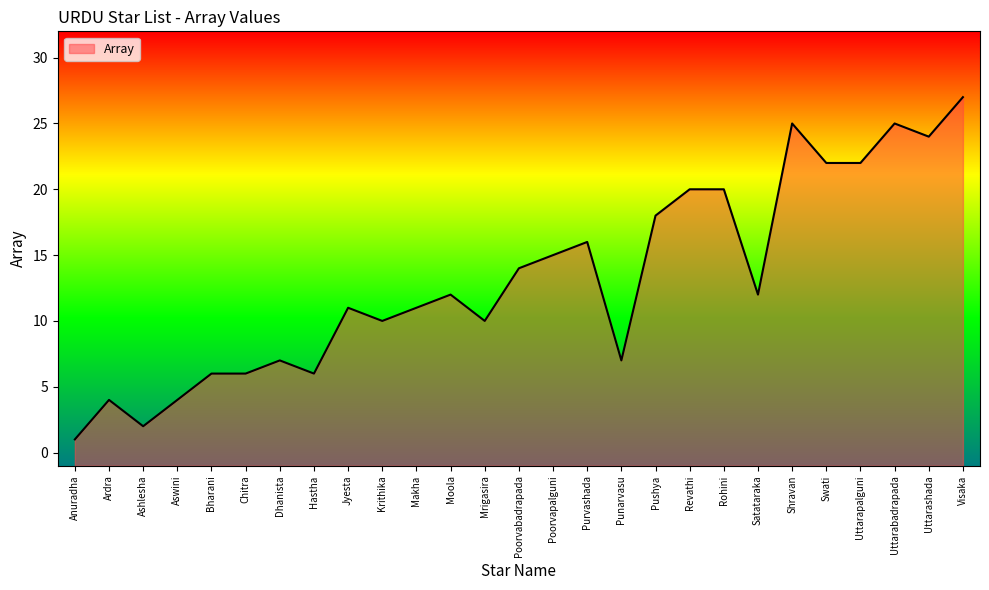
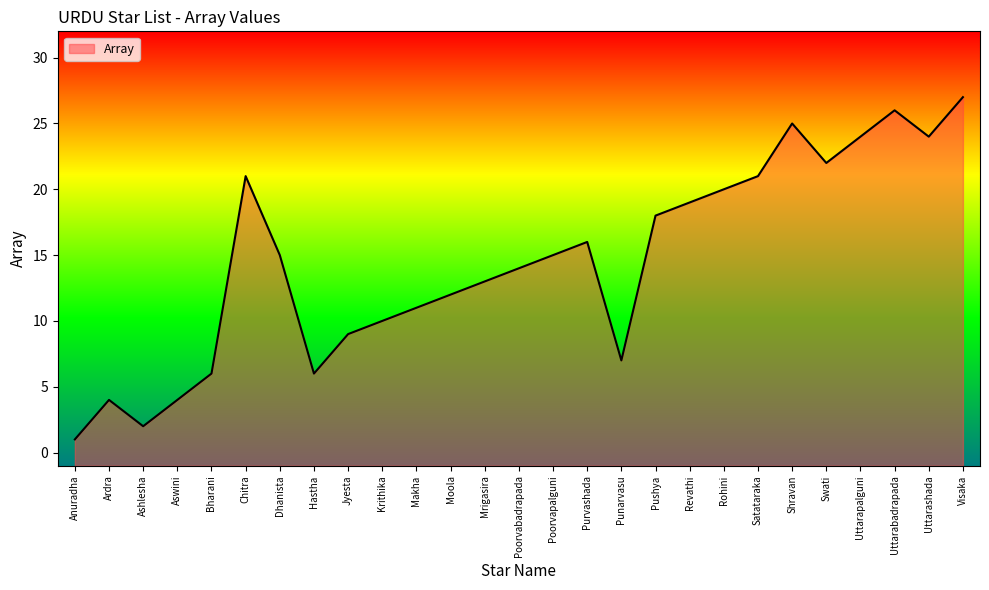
Chitra: 6 -> 21
Dhanista: 7 -> 15
Jyesta: 11 -> 9
Mrigasira: 10 -> 13
Revathi: 20 -> 19
Satataraka: 12 -> 21
Uttarapalguni: 22 -> 24
Uttarabadrapada: 25 -> 26
